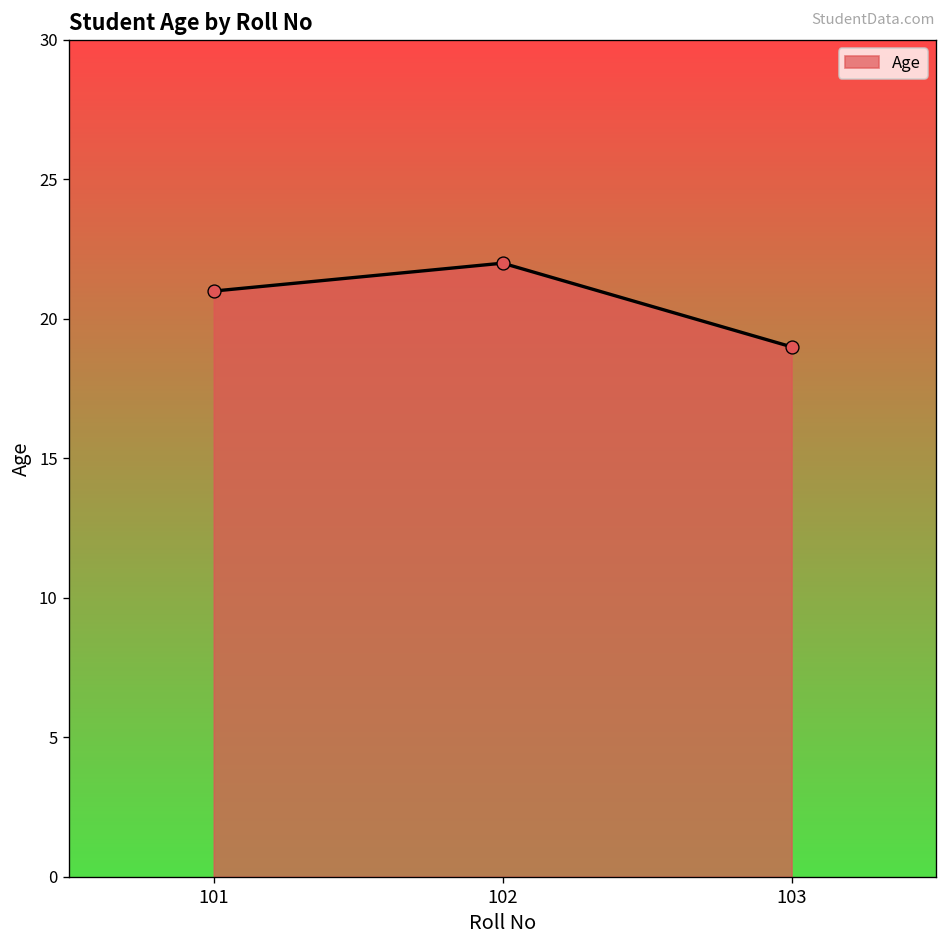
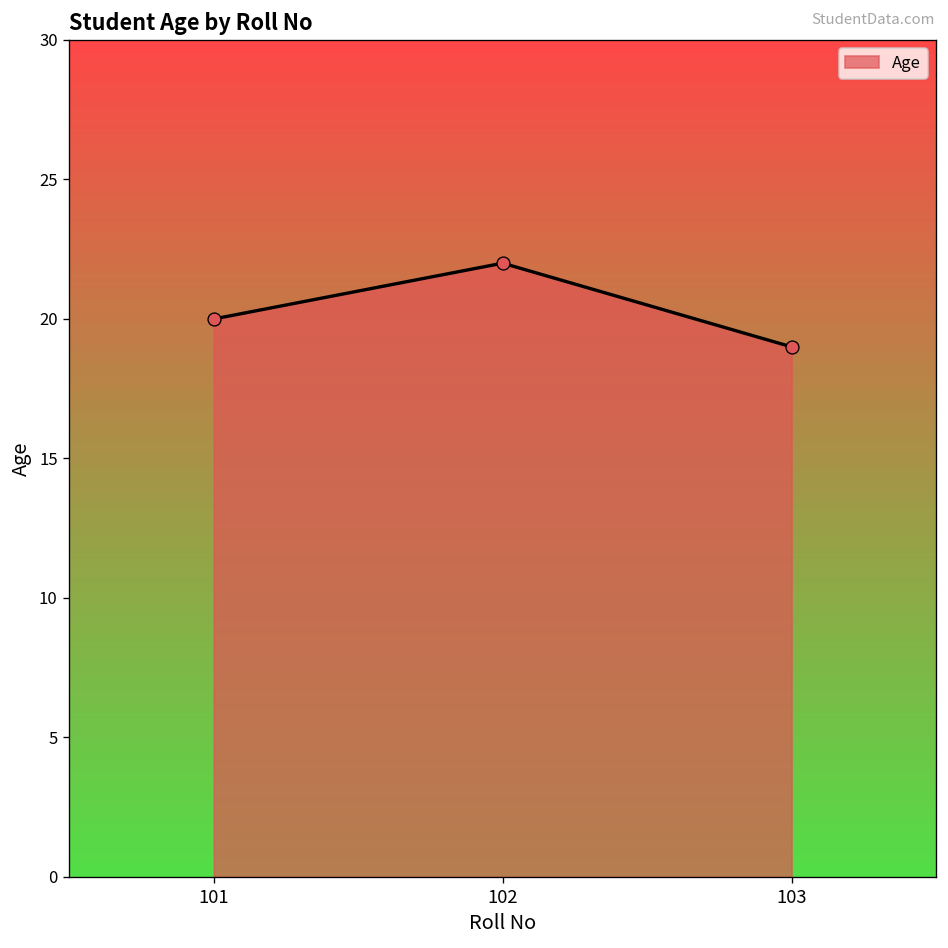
101: 21 -> 20
